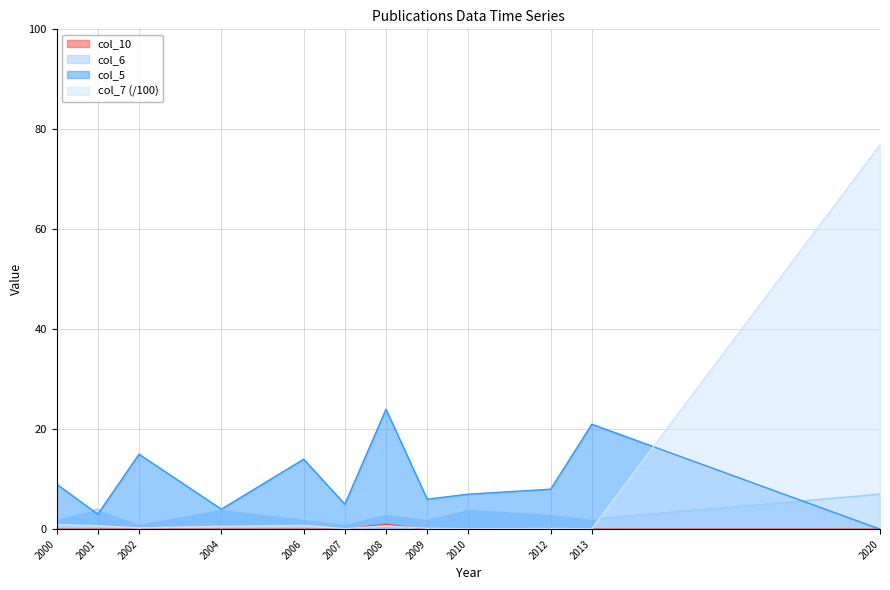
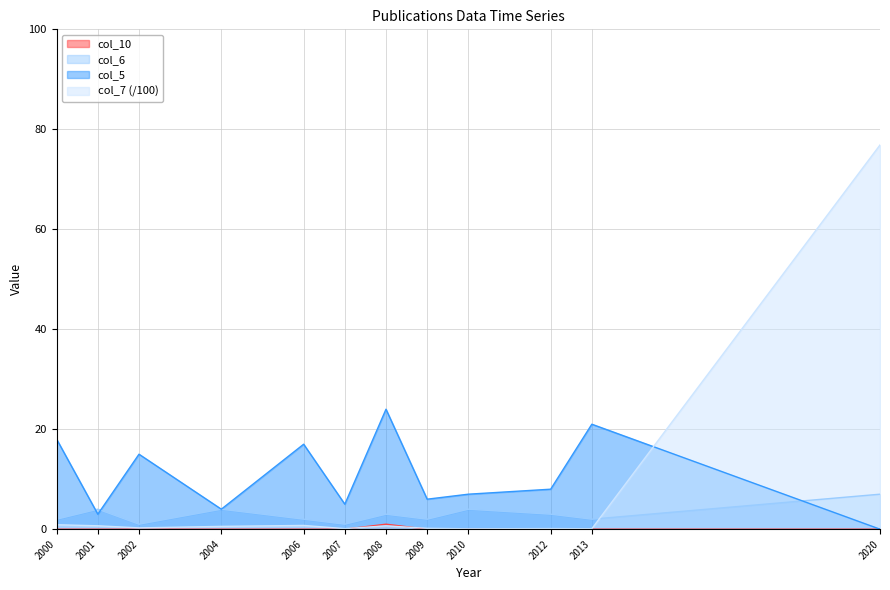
col_5, 2000: 9 -> 18
col_5, 2006: 14 -> 17
